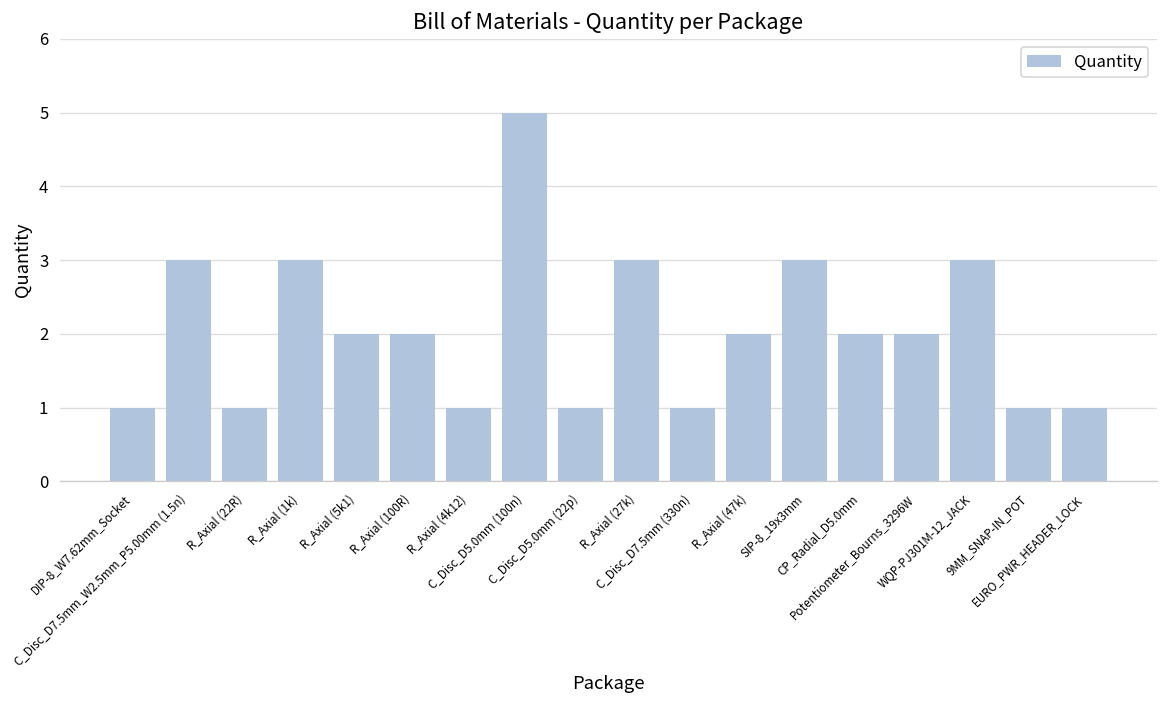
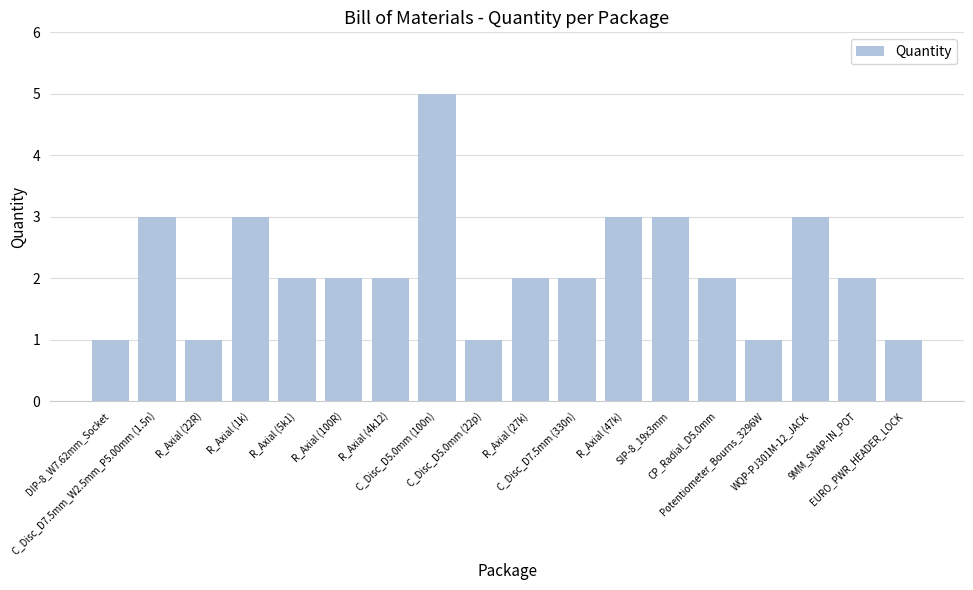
R_Axial (4k12): 1 -> 2
R_Axial (27k): 3 -> 2
C_Disc_D7.5mm (330n): 1 -> 2
R_Axial (47k): 2 -> 3
Potentiometer_Bourns_3296W: 2 -> 1
9MM_SNAP-IN_POT: 1 -> 2
